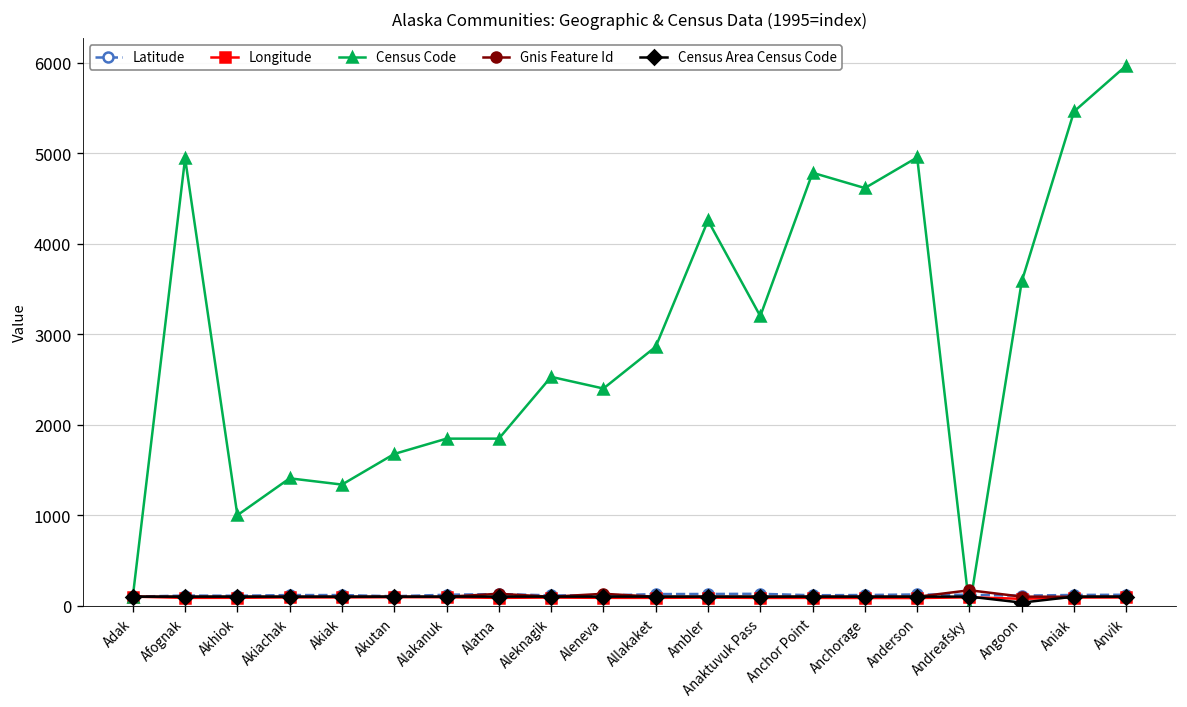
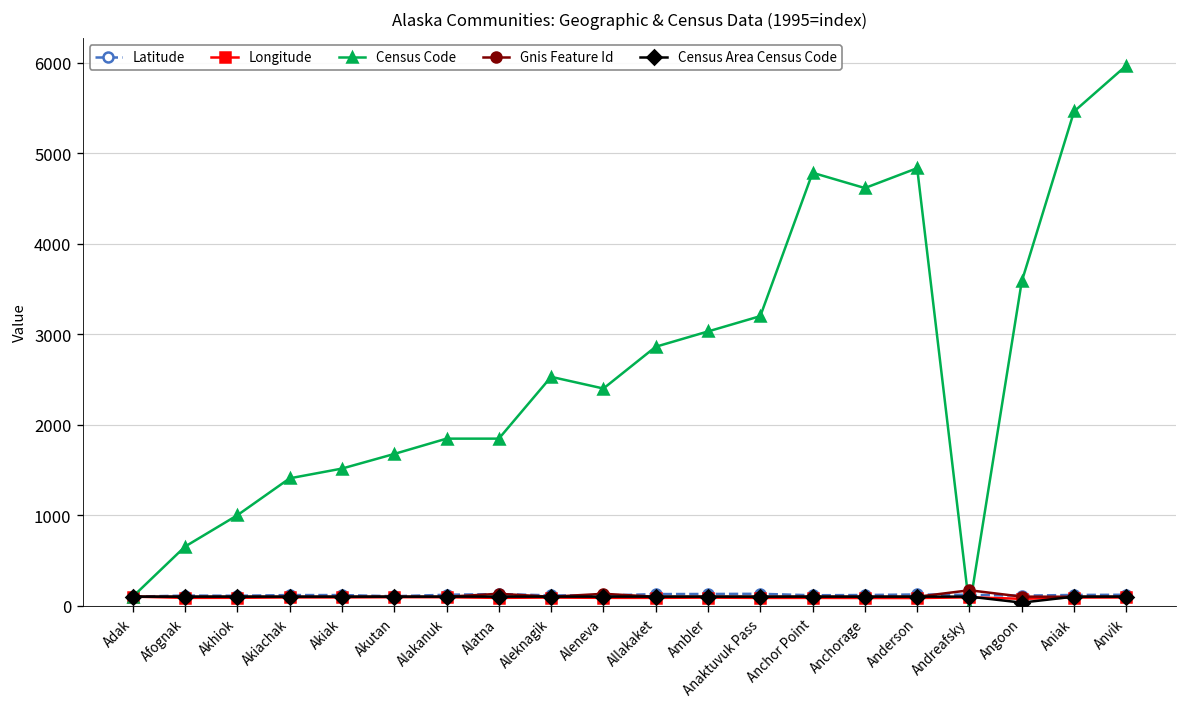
Census Code, Afognak: 4900 -> 700
Census Code, Akiak: 1300 -> 1500
Census Code, Ambler: 4300 -> 3000
Census Code, Anderson: 5000 -> 4800
